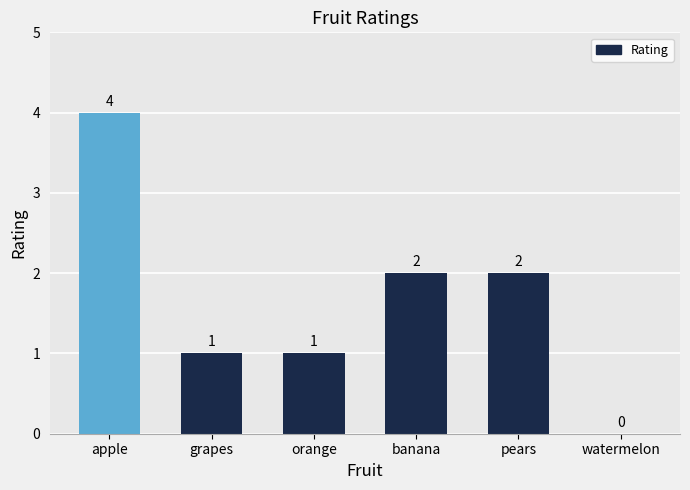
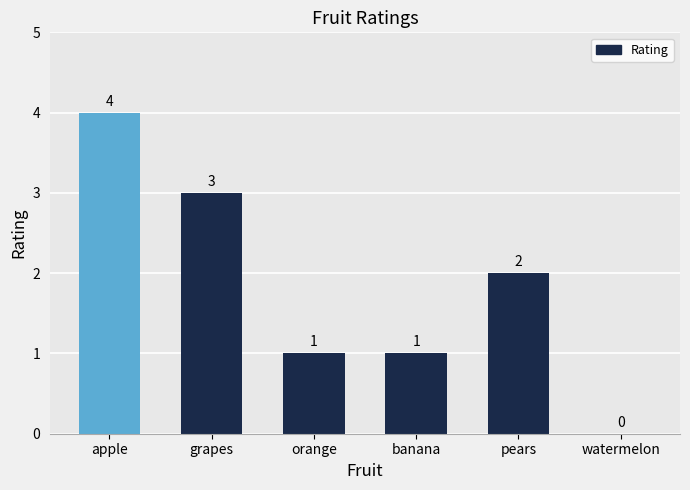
grapes: 1 -> 3
banana: 2 -> 1
